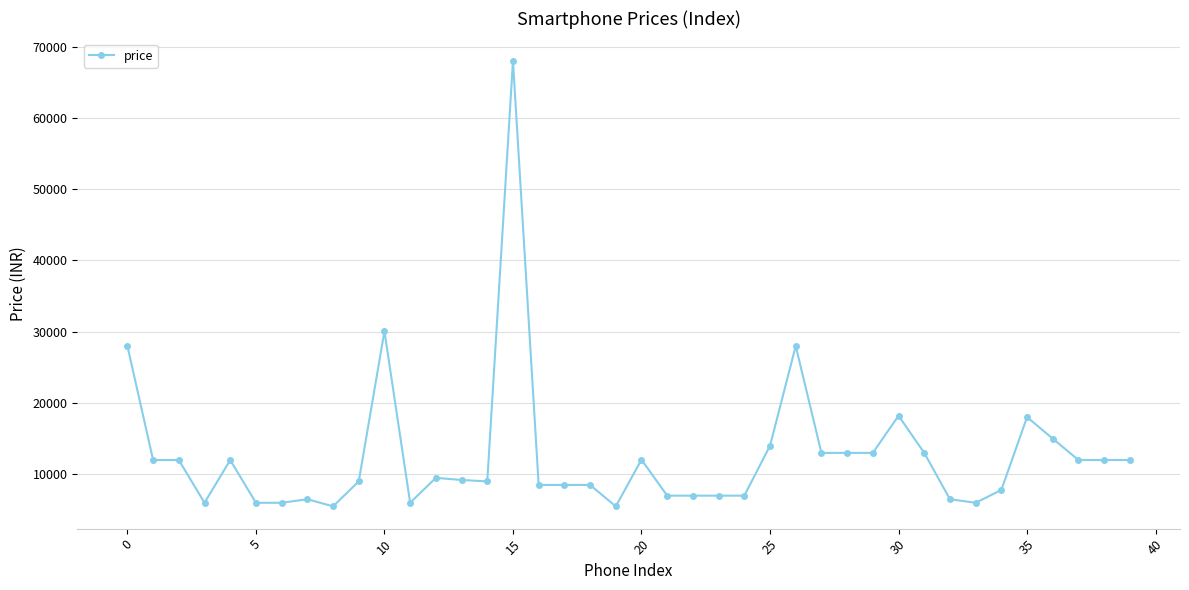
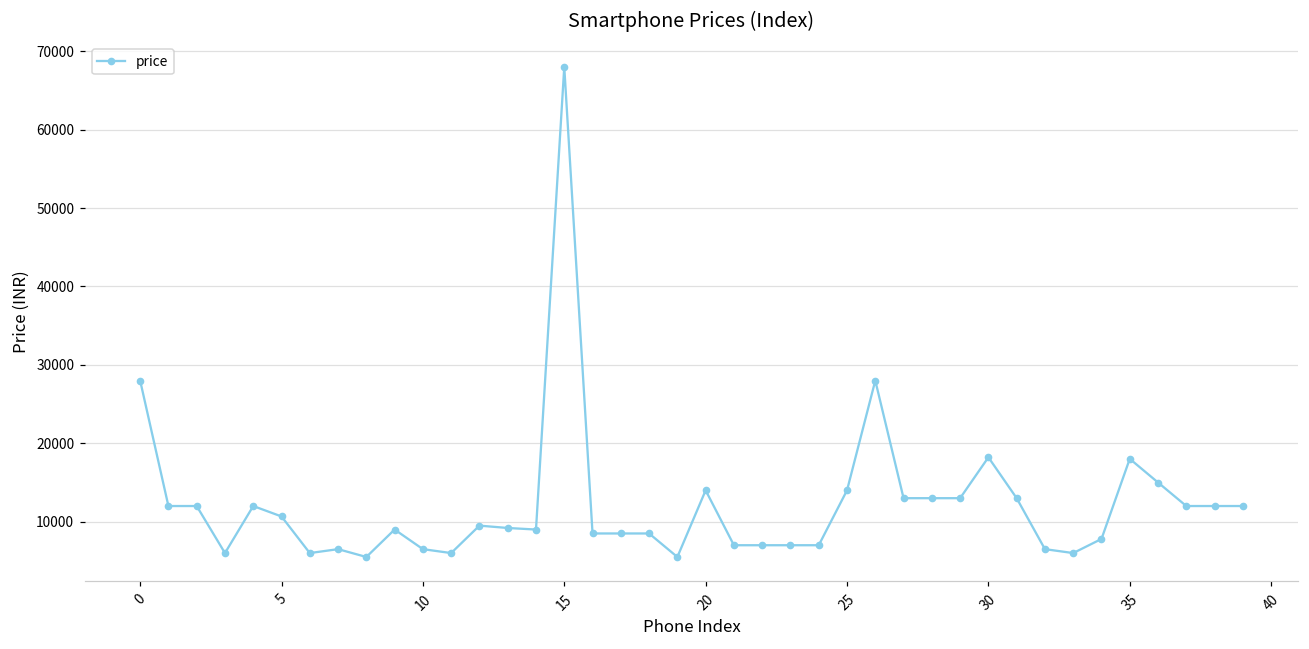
5: 6000 -> 11000
10: 30000 -> 6000
20: 12000 -> 14000
